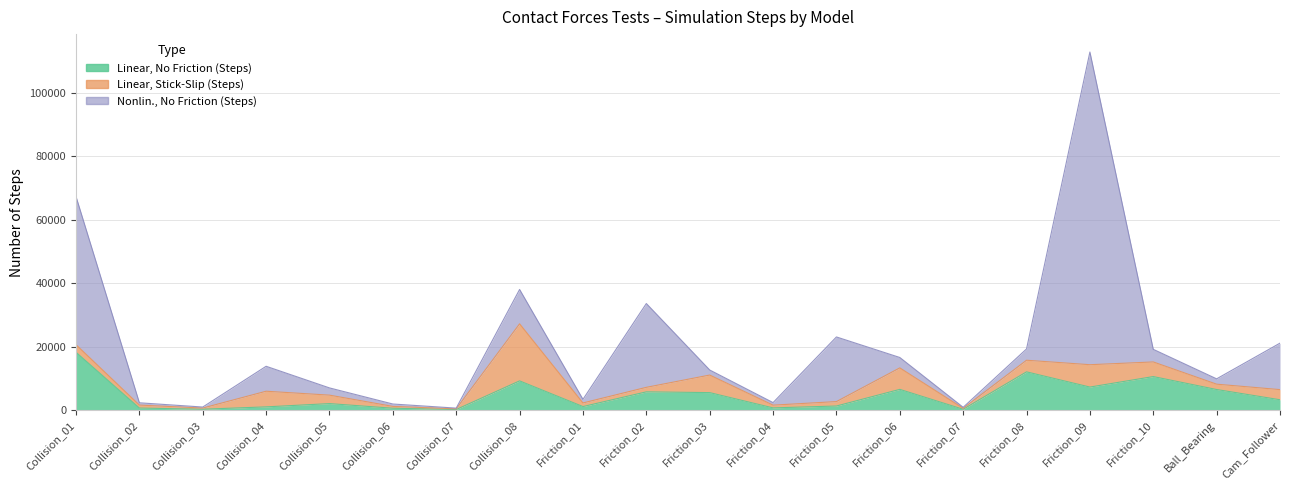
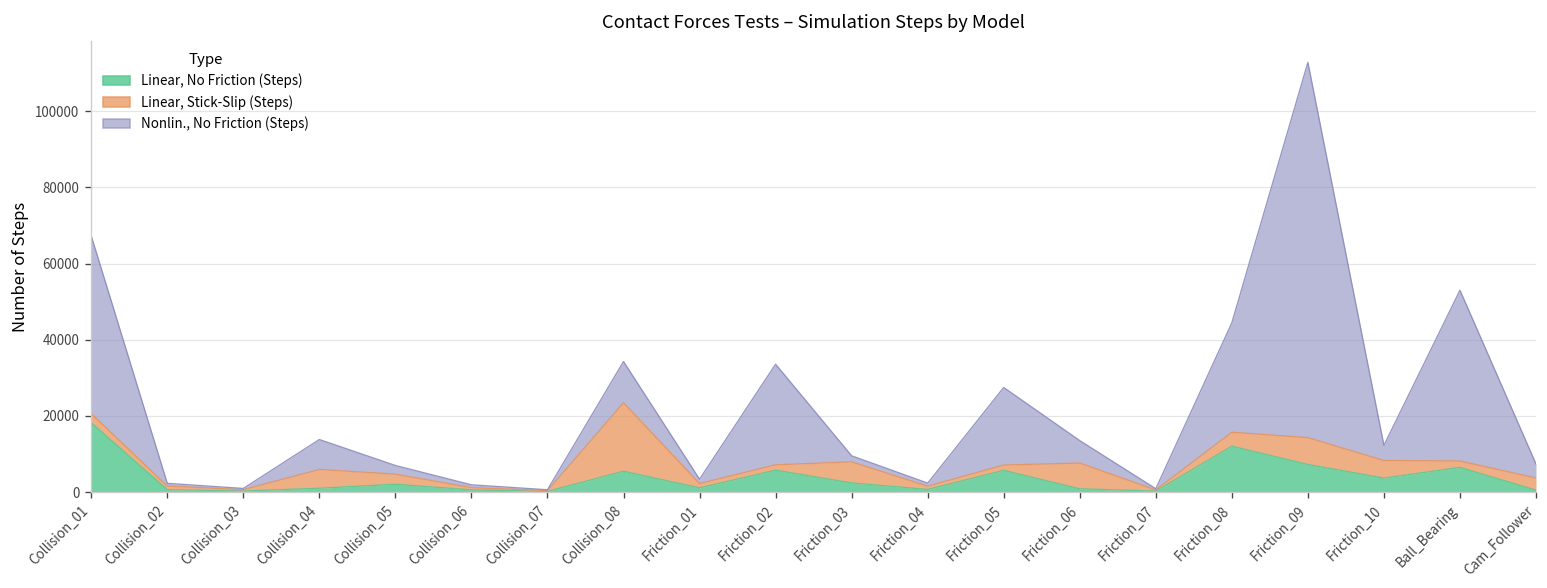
Linear, No Friction (Steps), Collision_08: 9000 -> 6000
Linear, No Friction (Steps), Friction_03: 6000 -> 2000
Linear, No Friction (Steps), Friction_05: 1000 -> 6000
Linear, No Friction (Steps), Friction_06: 7000 -> 1000
Nonlin., No Friction (Steps), Friction_06: 3000 -> 6000
Nonlin., No Friction (Steps), Friction_08: 4000 -> 29000
Linear, No Friction (Steps), Friction_10: 11000 -> 4000
Nonlin., No Friction (Steps), Ball_Bearing: 2000 -> 45000
Linear, No Friction (Steps), Cam_Follower: 3000 -> 1000
Nonlin., No Friction (Steps), Cam_Follower: 15000 -> 4000
